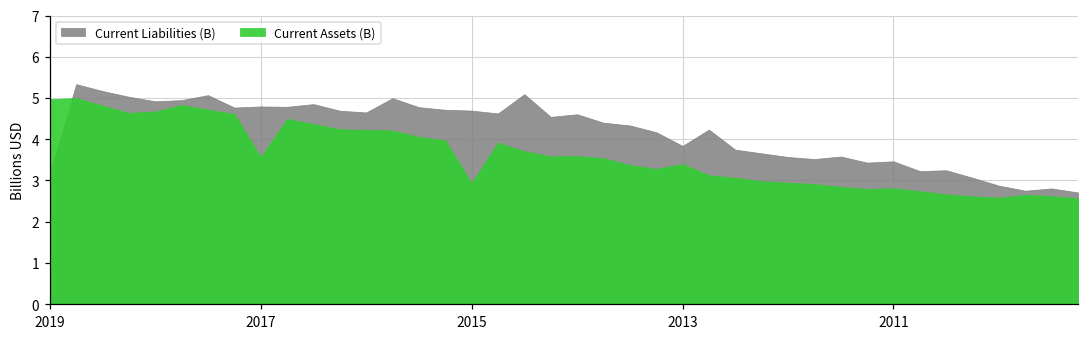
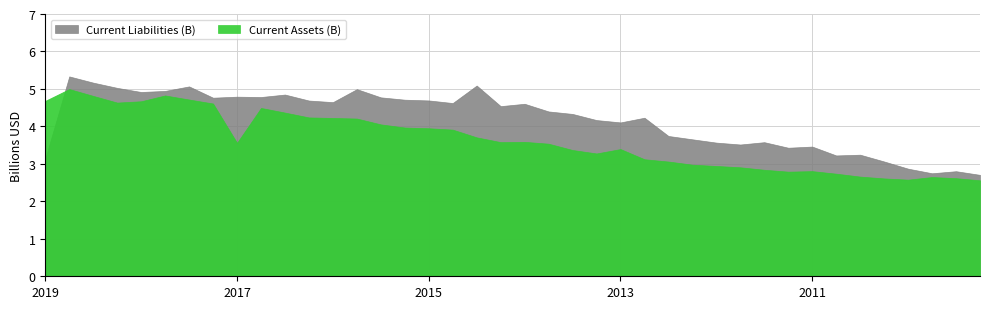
Current Assets (B), 2019: 5.0 -> 4.7
Current Assets (B), 2015: 2.9 -> 4.0
Current Liabilities (B), 2013: 3.8 -> 4.1
